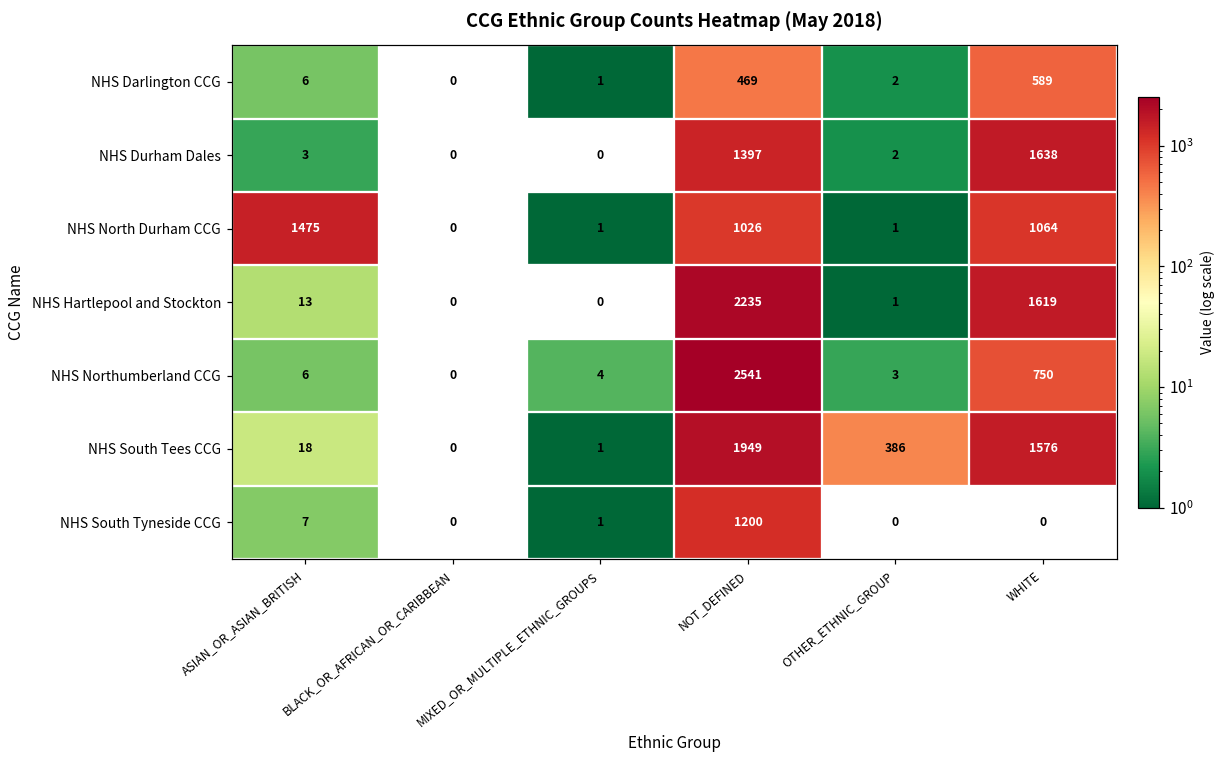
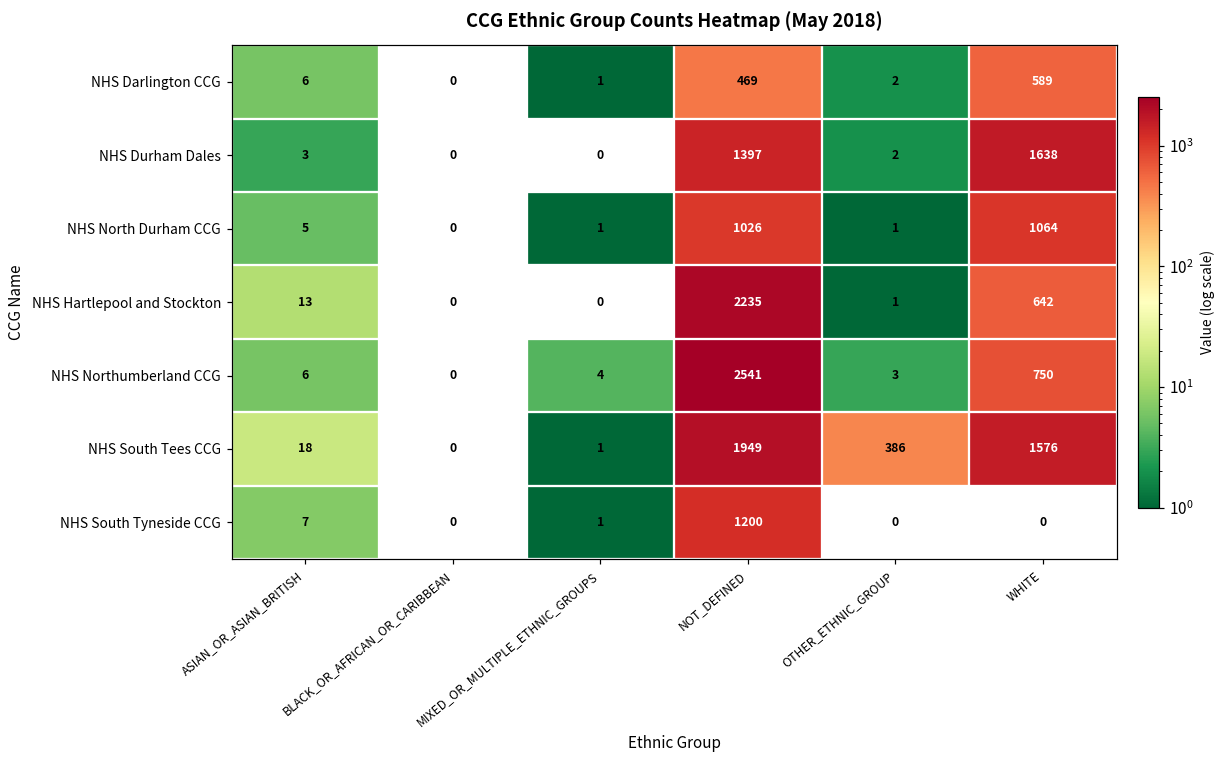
NHS North Durham CCG, ASIAN_OR_ASIAN_BRITISH: 1475 -> 5
NHS Hartlepool and Stockton, WHITE: 1619 -> 642
